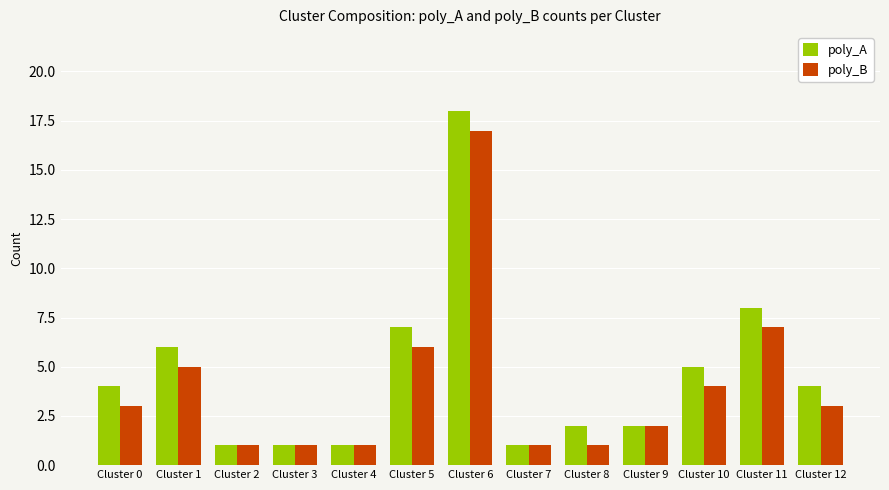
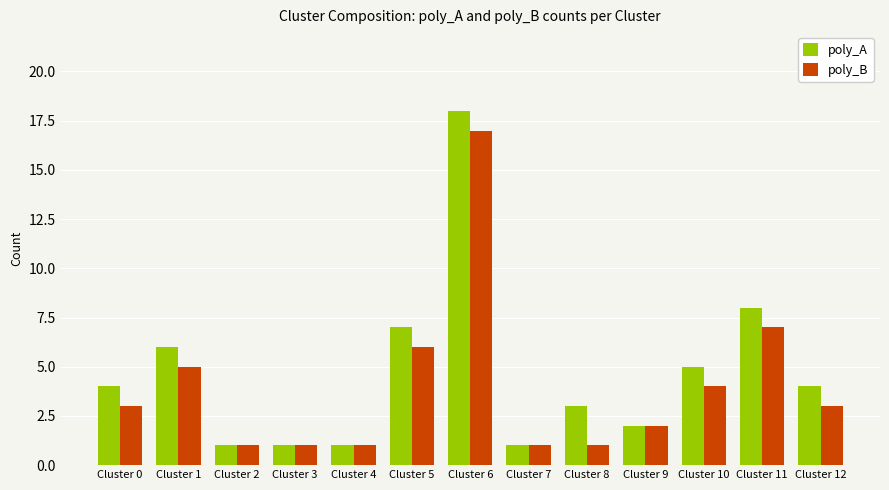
poly_A, Cluster 8: 2 -> 3
